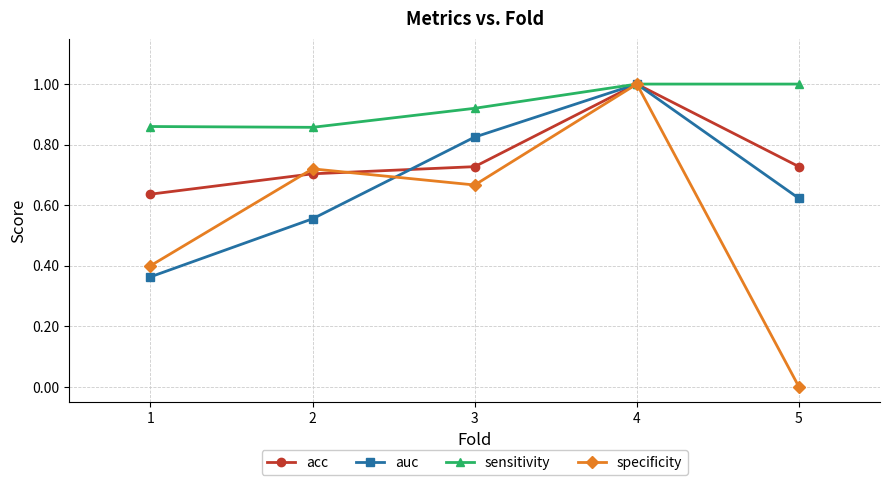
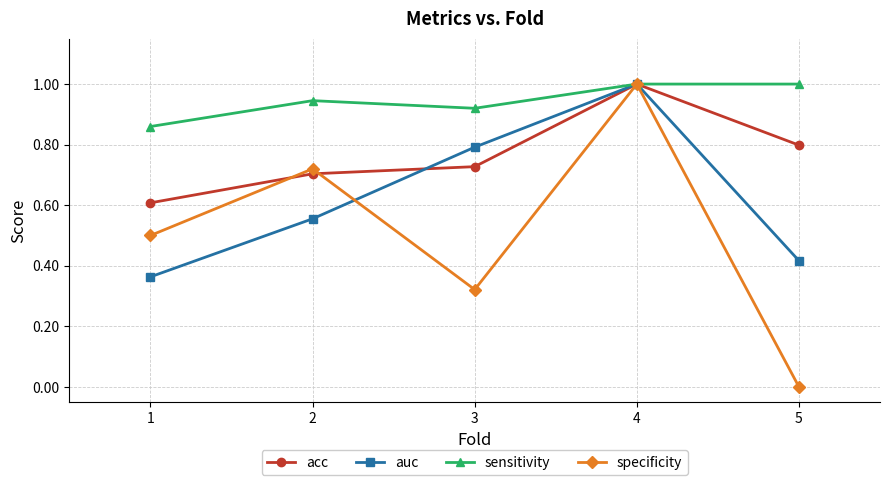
acc, 1: 0.64 -> 0.61
specificity, 1: 0.4 -> 0.5
sensitivity, 2: 0.86 -> 0.95
auc, 3: 0.82 -> 0.79
specificity, 3: 0.67 -> 0.32
acc, 5: 0.73 -> 0.80
auc, 5: 0.62 -> 0.42
